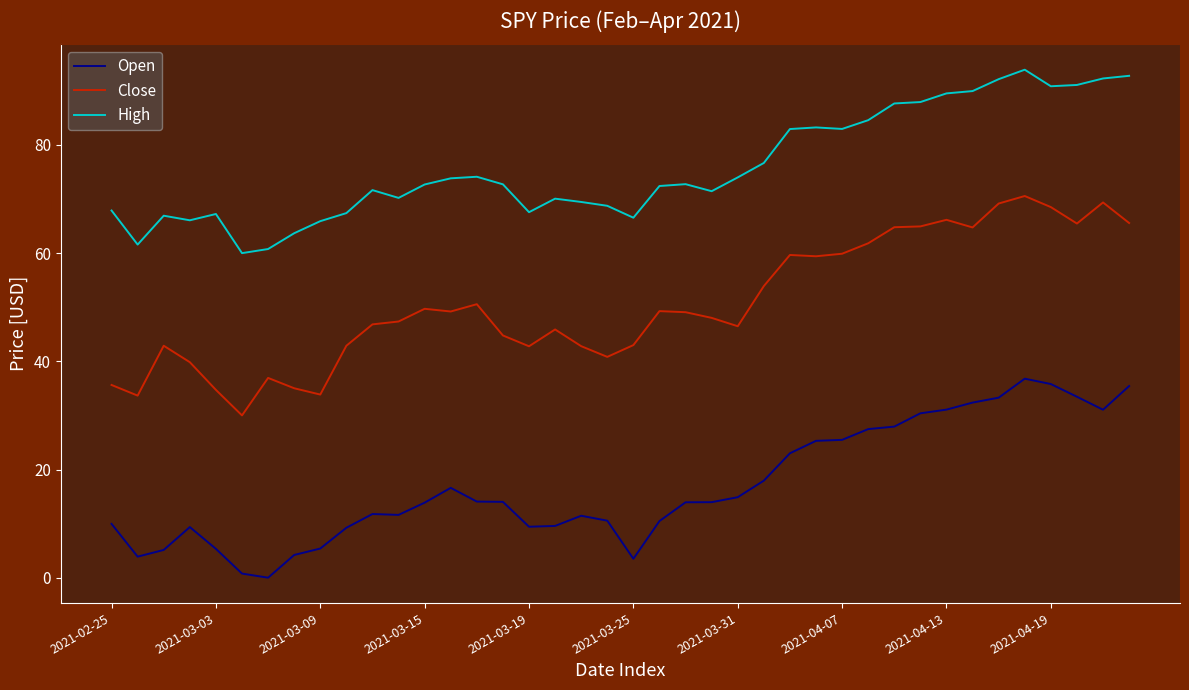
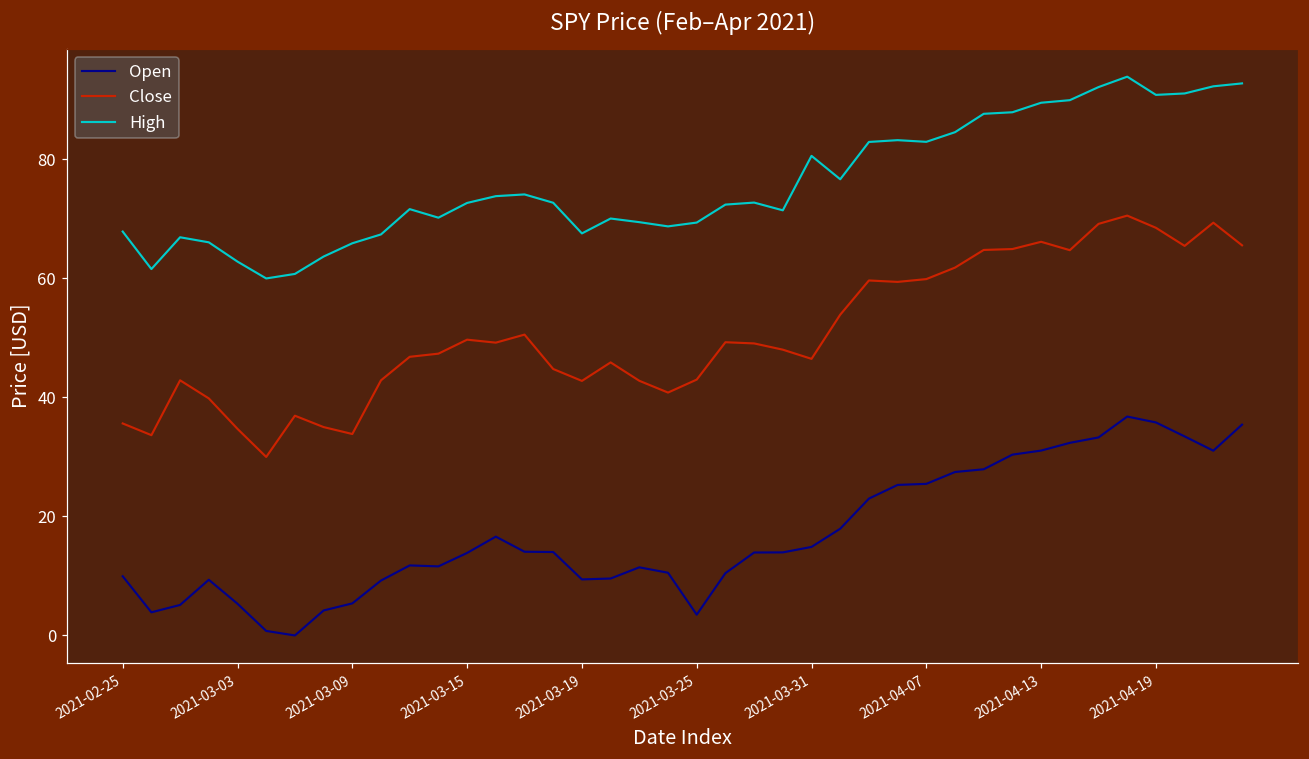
High, 2021-03-03: 67 -> 63
High, 2021-03-25: 67 -> 69
High, 2021-03-31: 74 -> 81
